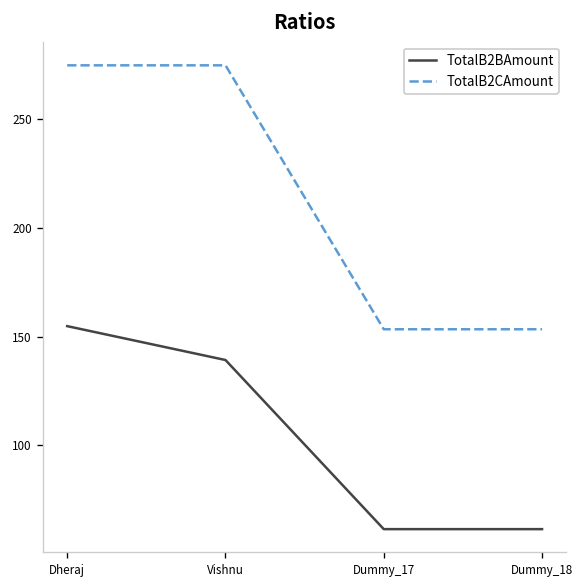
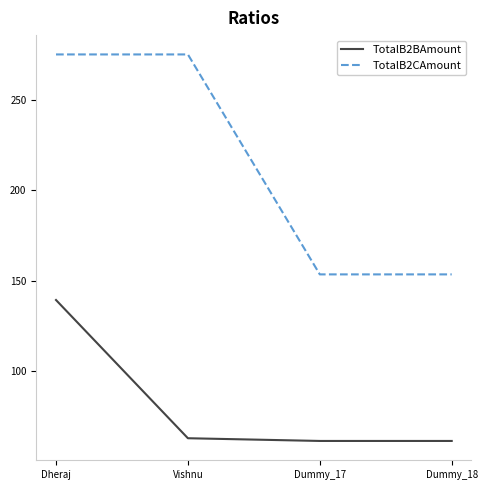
TotalB2BAmount, Dheraj: 155 -> 139
TotalB2BAmount, Vishnu: 139 -> 63
